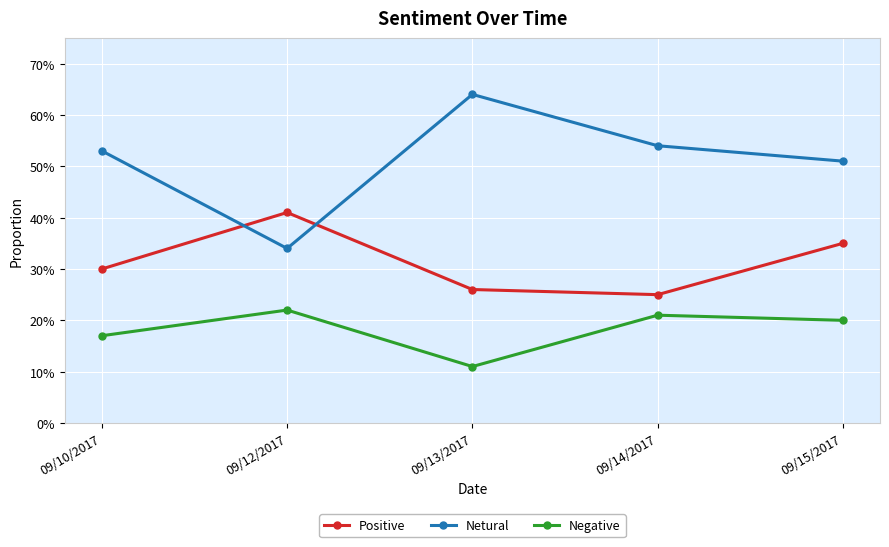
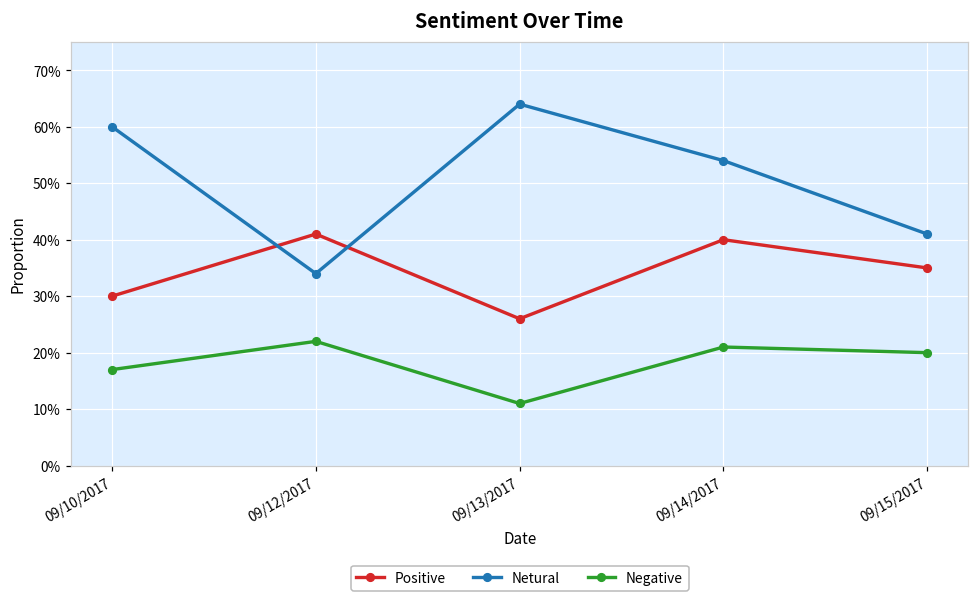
Netural, 09/10/2017: 53% -> 60%
Positive, 09/14/2017: 25% -> 40%
Netural, 09/15/2017: 51% -> 41%
